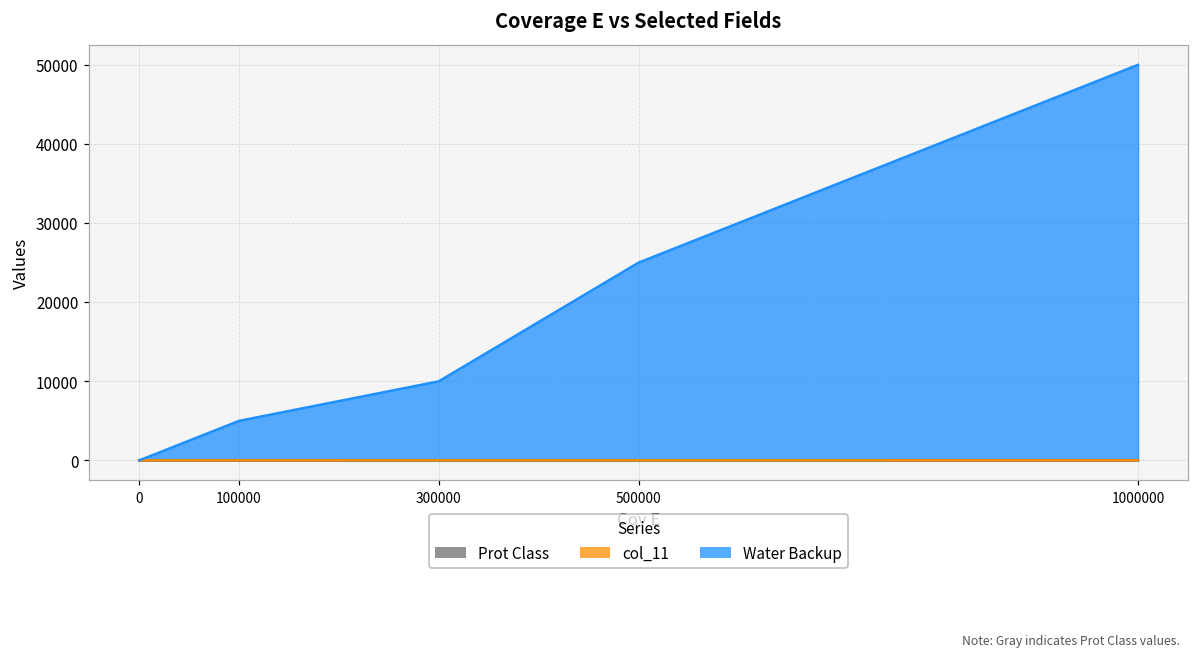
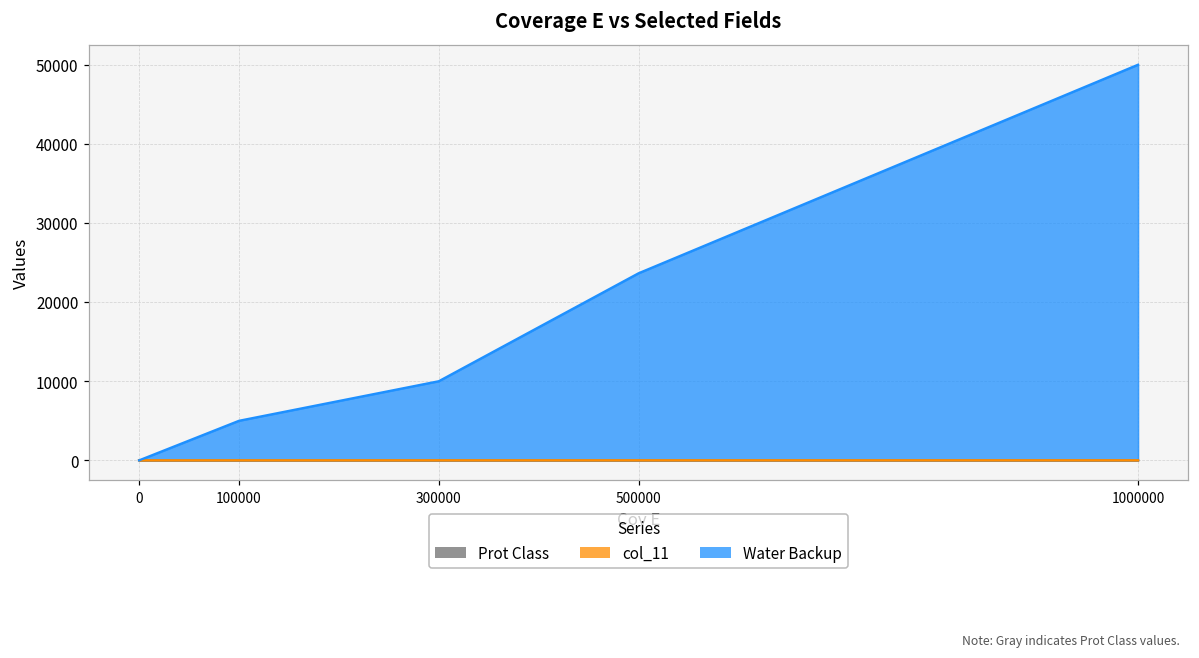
Water Backup, 500000: 25000 -> 24000
